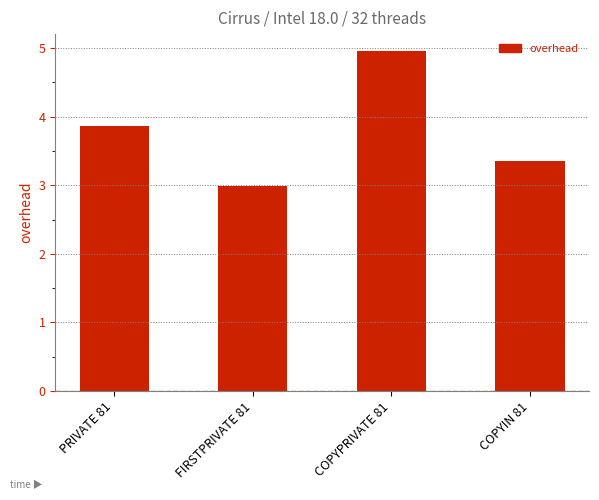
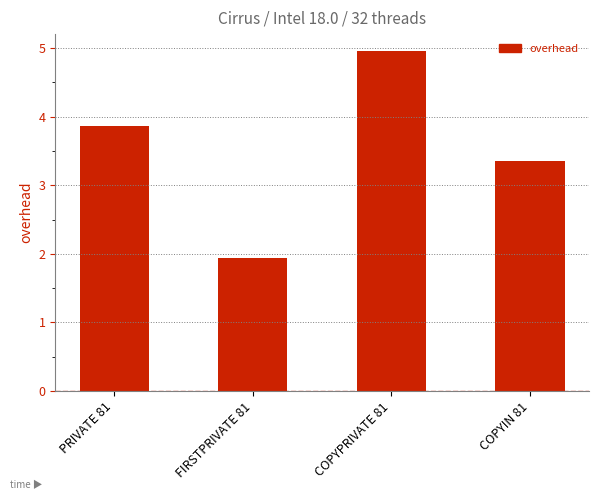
FIRSTPRIVATE 81: 3.0 -> 1.9
